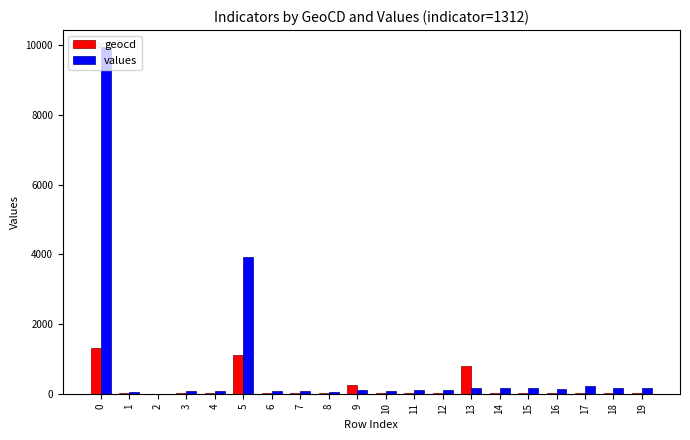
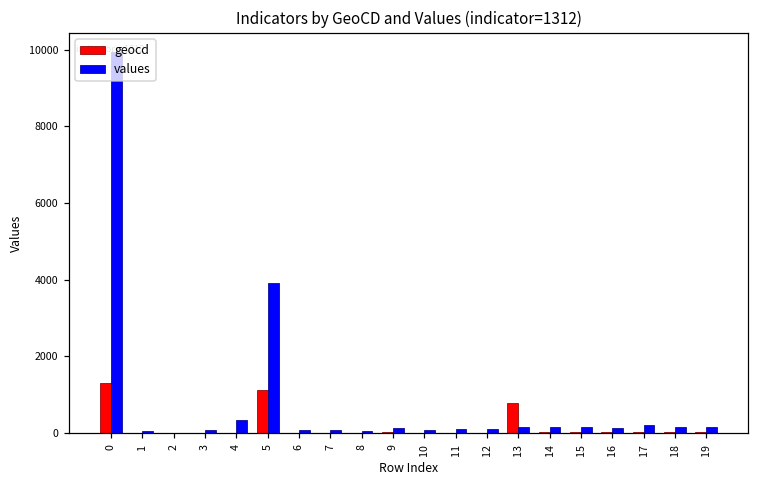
values, 4: 100 -> 400
geocd, 9: 200 -> 0
